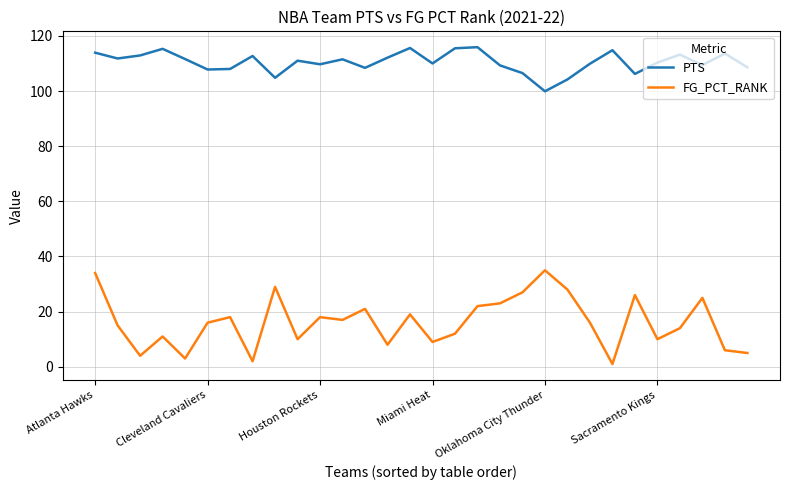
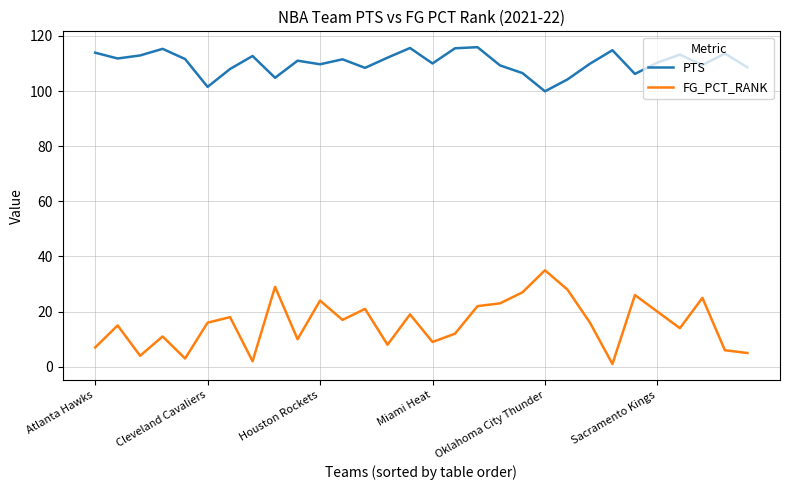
FG_PCT_RANK, Atlanta Hawks: 34 -> 7
PTS, Cleveland Cavaliers: 108 -> 102
FG_PCT_RANK, Houston Rockets: 18 -> 24
FG_PCT_RANK, Sacramento Kings: 10 -> 20
